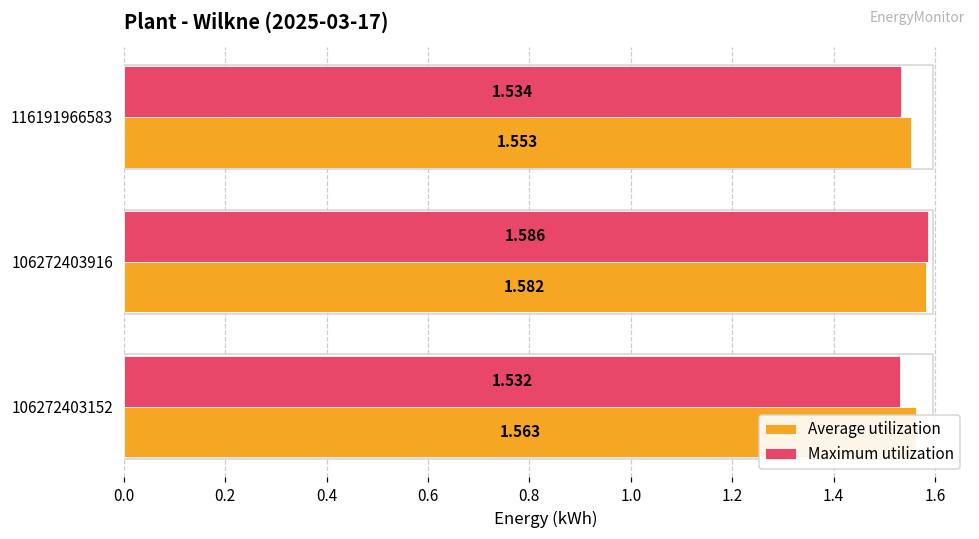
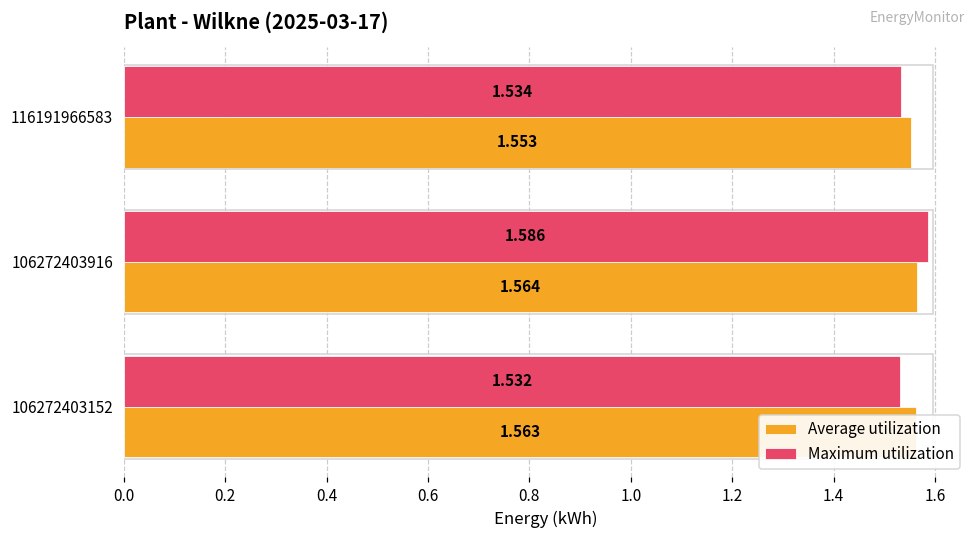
Average utilization, 106272403916: 1.582 -> 1.564
